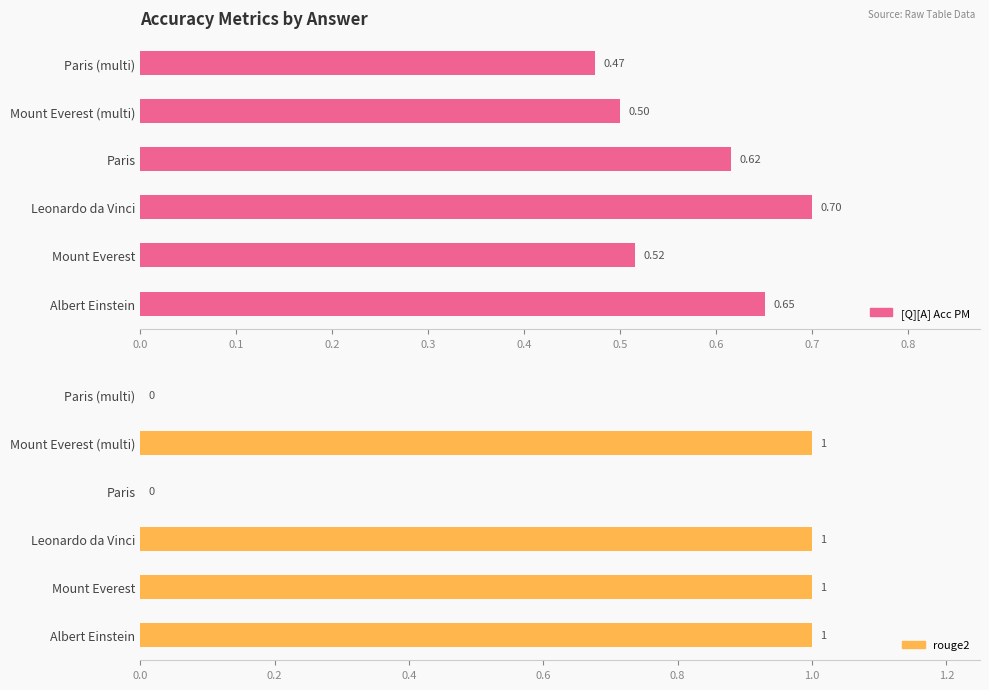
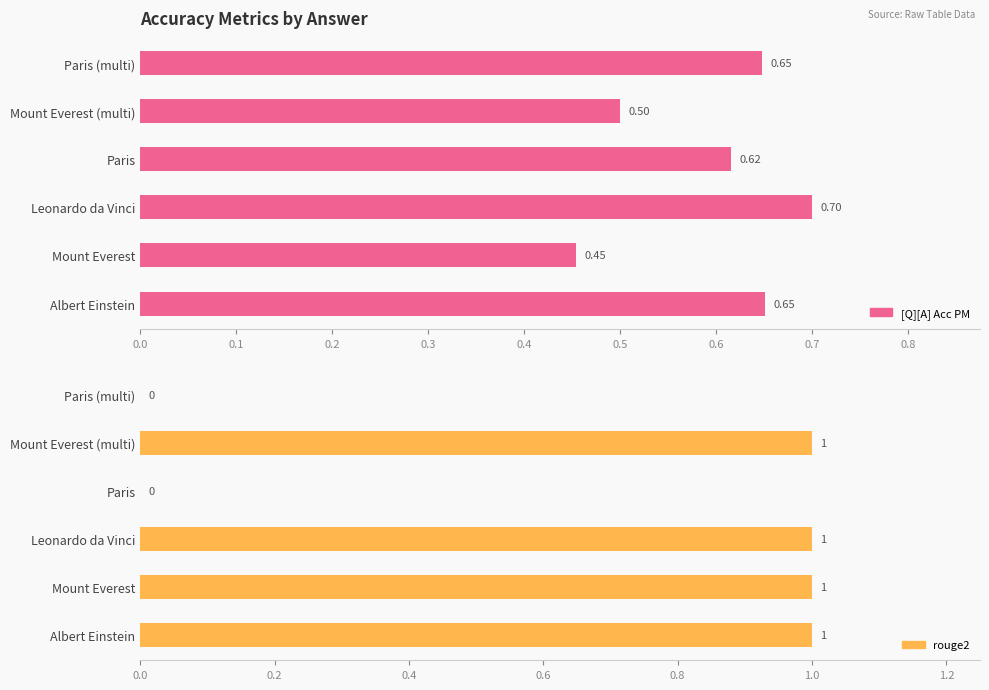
Accuracy Metrics by Answer, Paris (multi): 0.47 -> 0.65
Accuracy Metrics by Answer, Mount Everest: 0.52 -> 0.45
